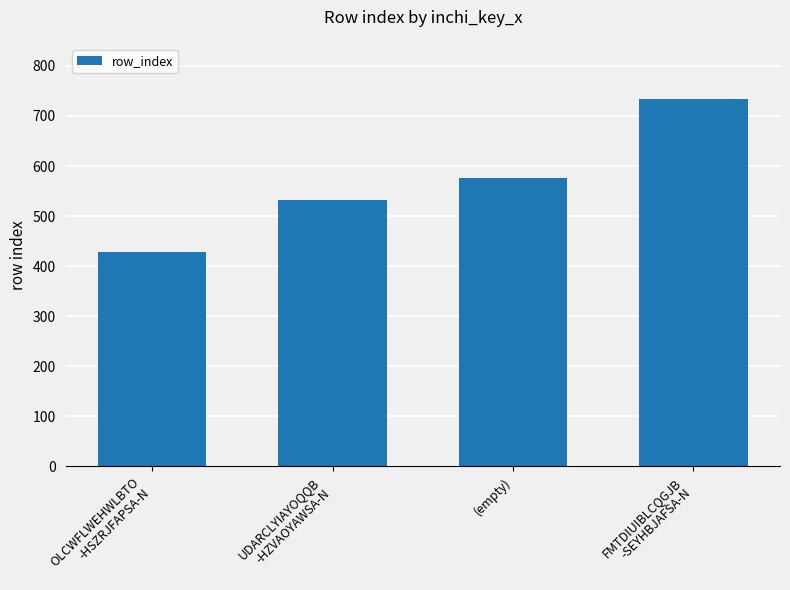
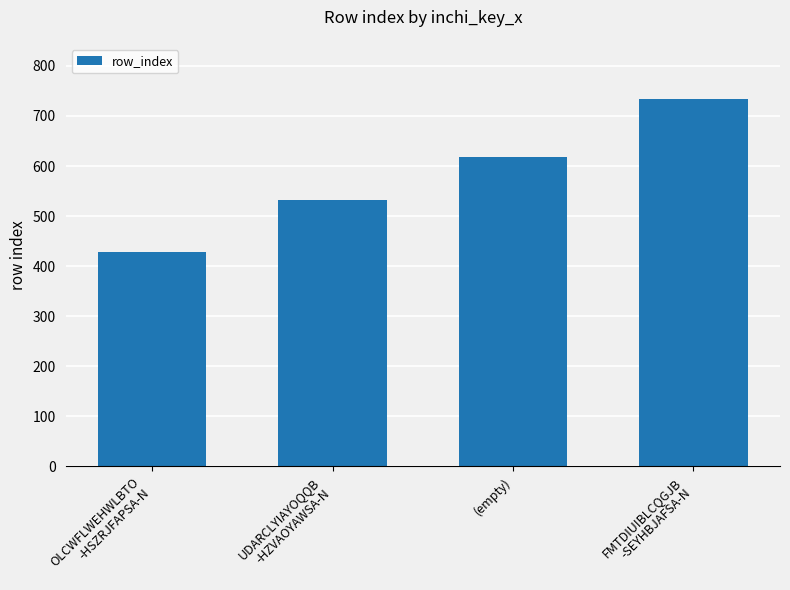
(empty): 580 -> 620
